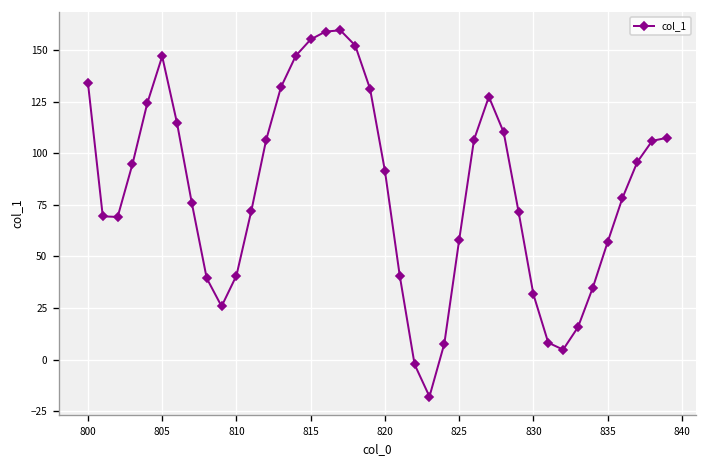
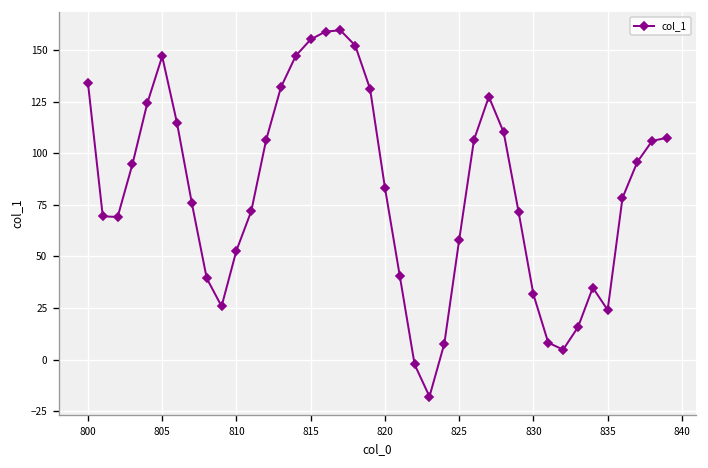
810: 41 -> 53
820: 91 -> 83
835: 57 -> 24
